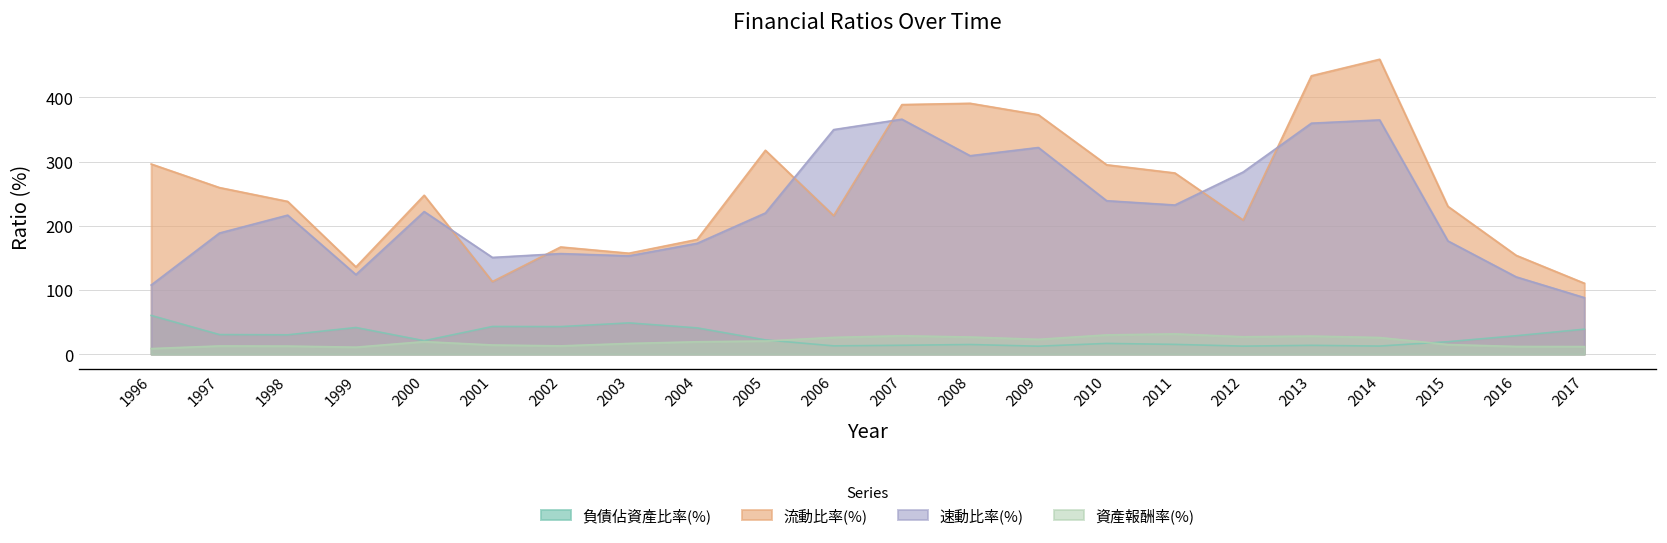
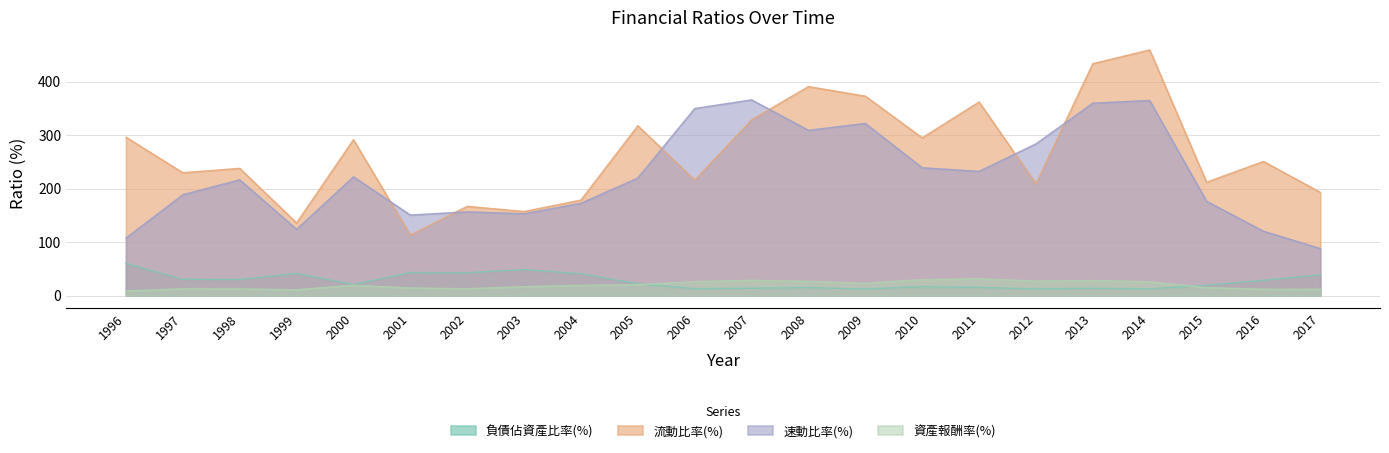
流動比率(%), 1997: 260 -> 230
流動比率(%), 2000: 250 -> 290
流動比率(%), 2007: 390 -> 330
流動比率(%), 2011: 280 -> 360
流動比率(%), 2015: 230 -> 210
流動比率(%), 2016: 150 -> 250
流動比率(%), 2017: 110 -> 190
